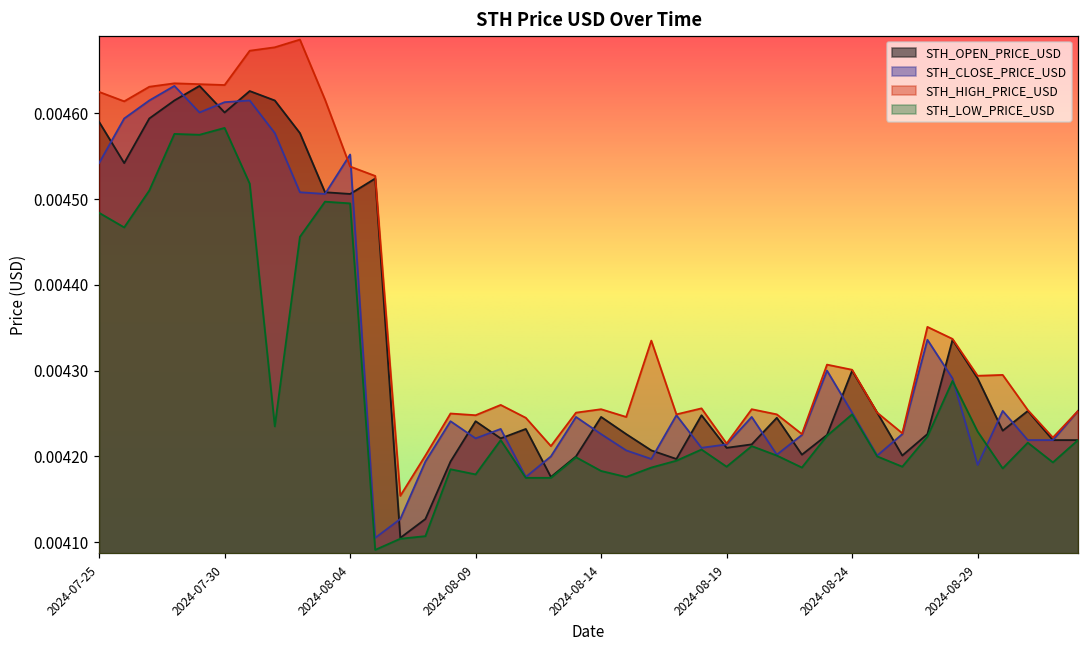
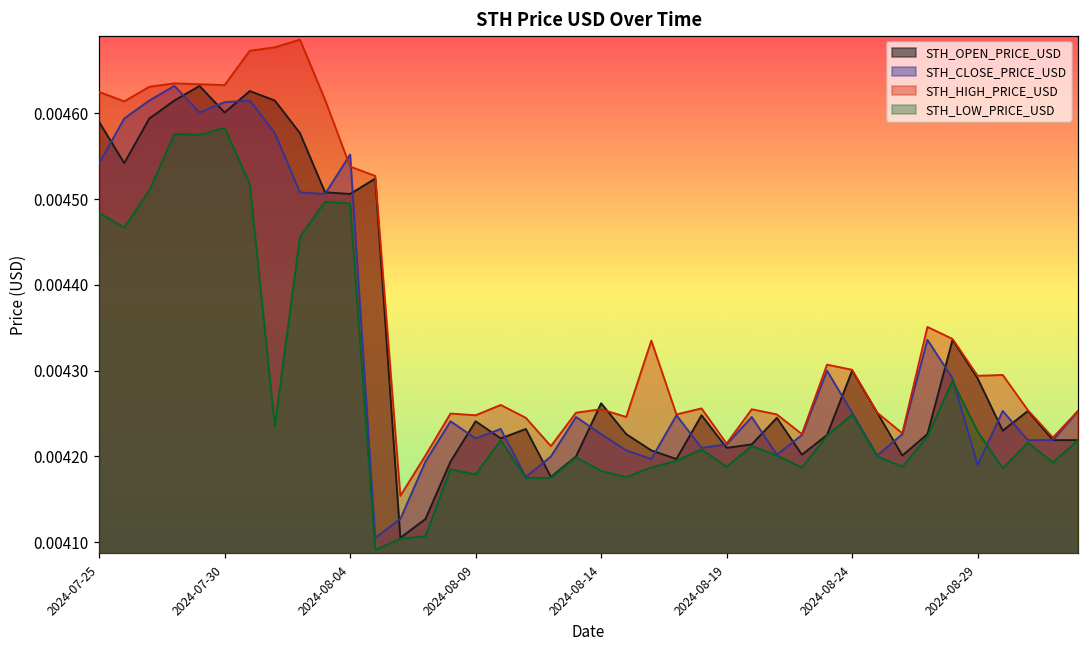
STH_OPEN_PRICE_USD, 2024-08-14: 0.00425 -> 0.00426
